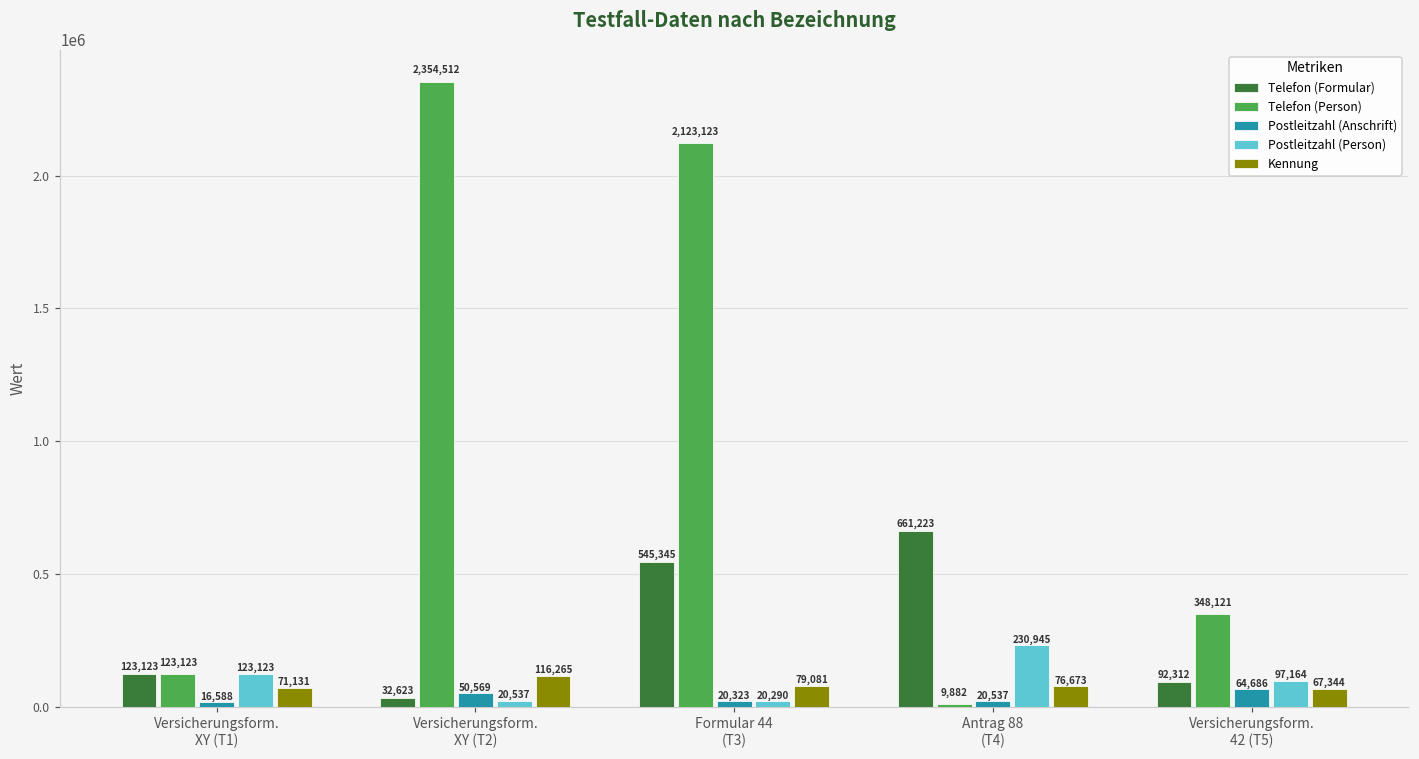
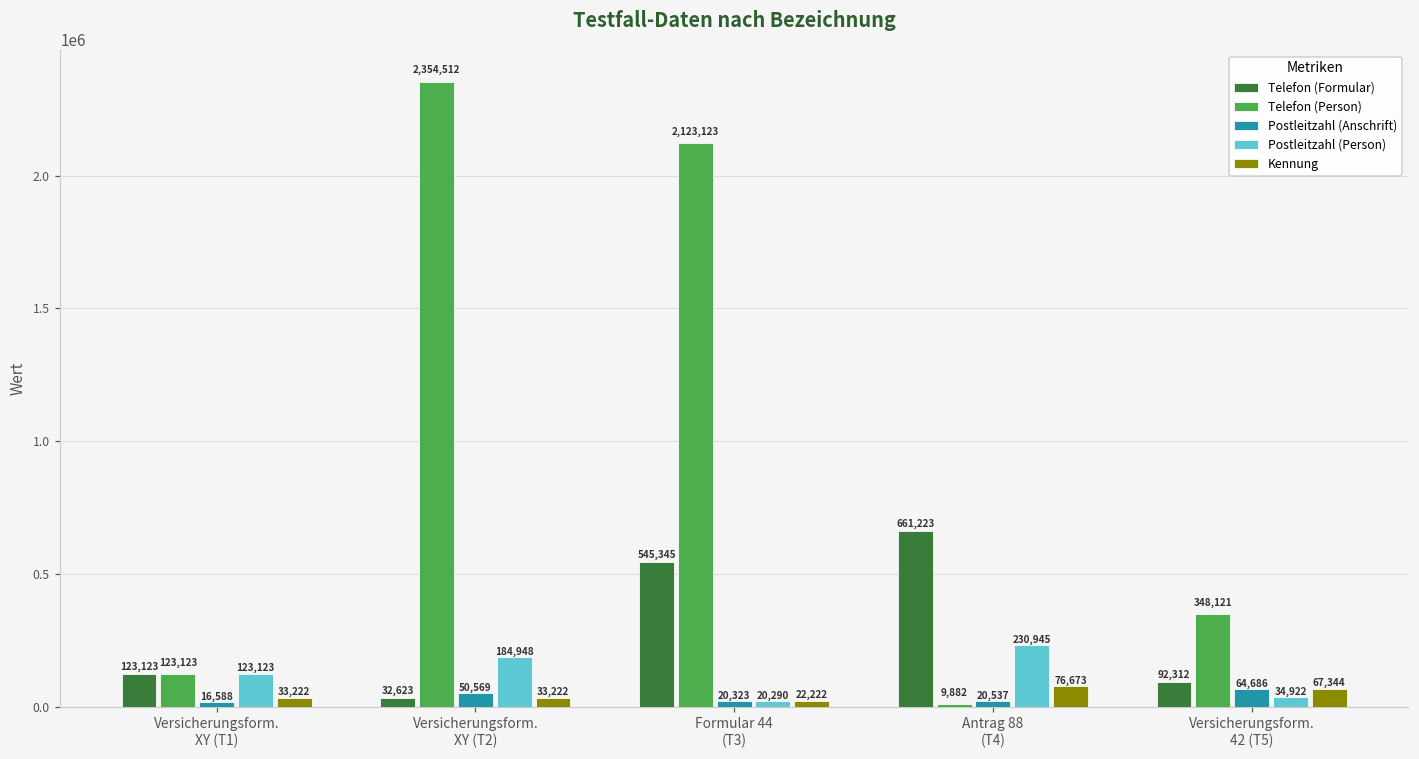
Kennung, Versicherungsform. XY (T1): 71,131 -> 33,222
Postleitzahl (Person), Versicherungsform. XY (T2): 20,537 -> 184,948
Kennung, Versicherungsform. XY (T2): 116,265 -> 33,222
Kennung, Formular 44 (T3): 79,081 -> 22,222
Postleitzahl (Person), Versicherungsform. 42 (T5): 97,164 -> 34,922
